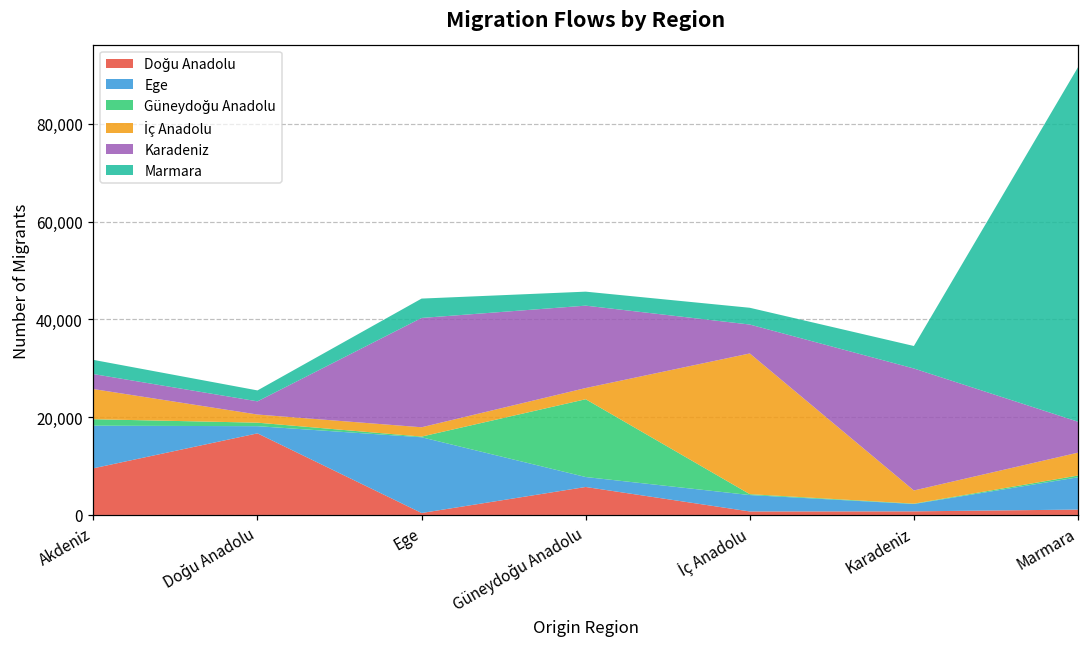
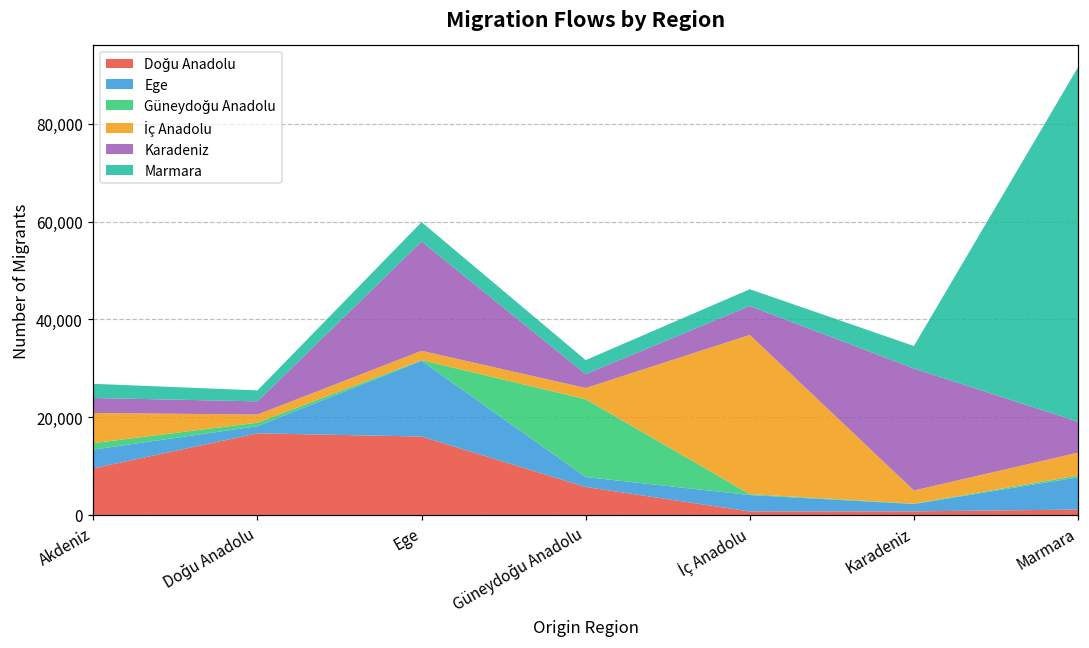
Ege, Akdeniz: 9,000 -> 4,000
Doğu Anadolu, Ege: 0 -> 16,000
Karadeniz, Güneydoğu Anadolu: 17,000 -> 3,000
İç Anadolu, İç Anadolu: 29,000 -> 33,000
